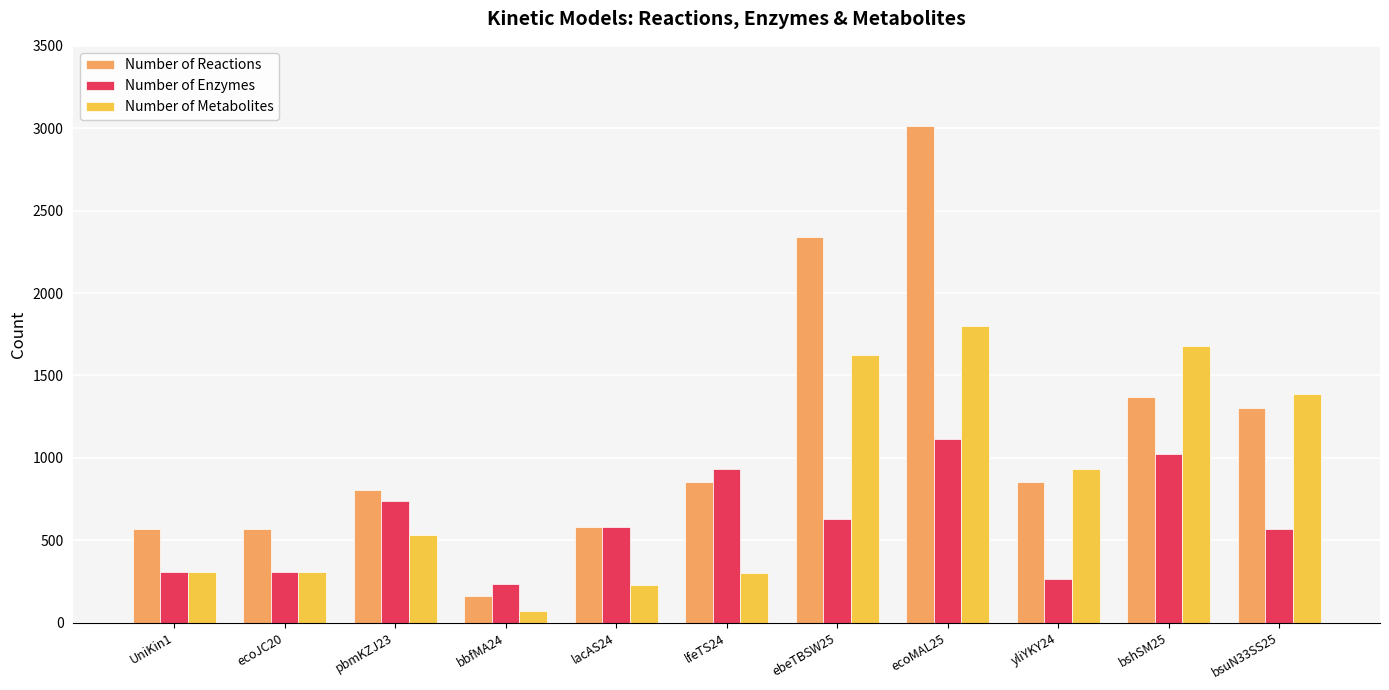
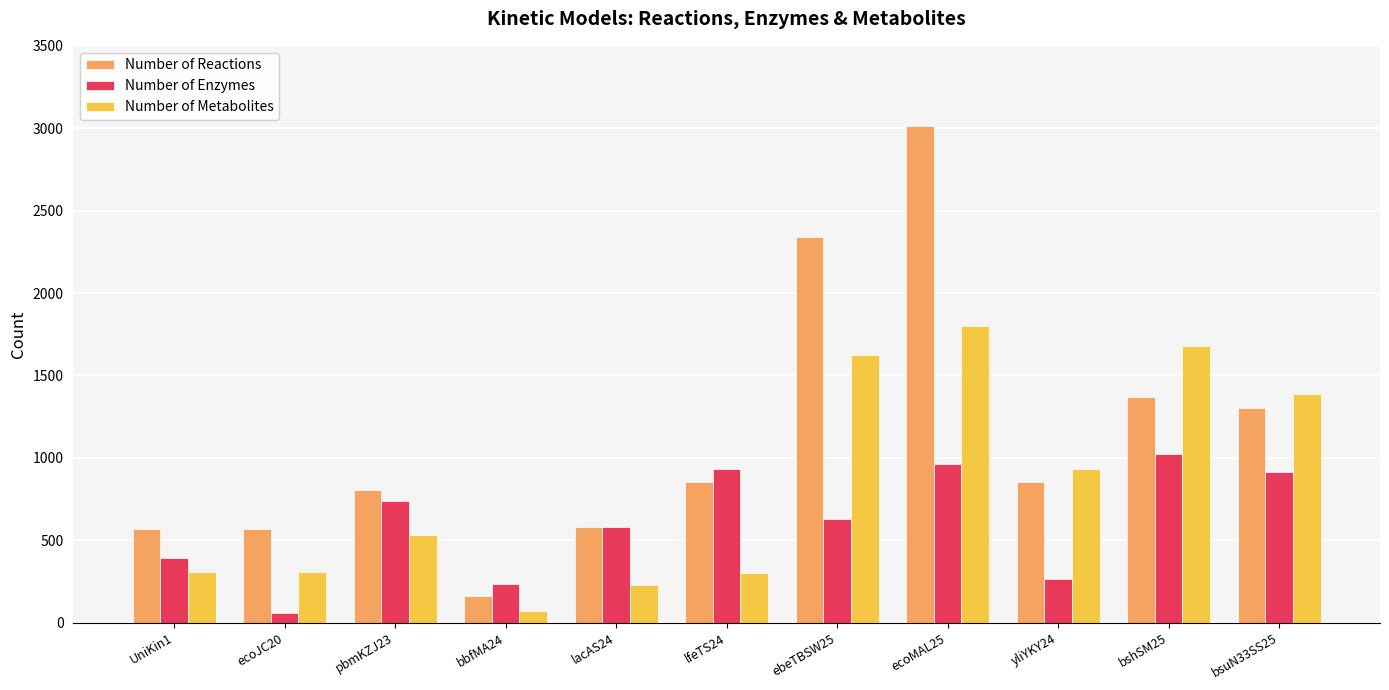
Number of Enzymes, UniKin1: 310 -> 400
Number of Enzymes, ecoJC20: 310 -> 60
Number of Enzymes, ecoMAL25: 1120 -> 960
Number of Enzymes, bsuN33SS25: 570 -> 910
